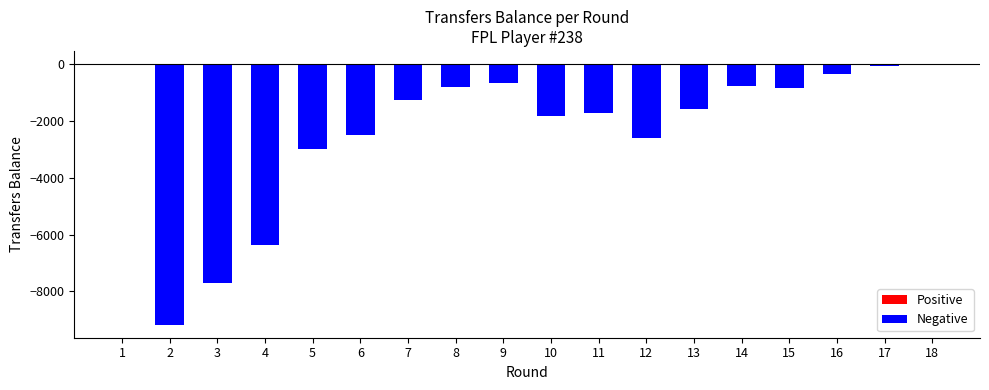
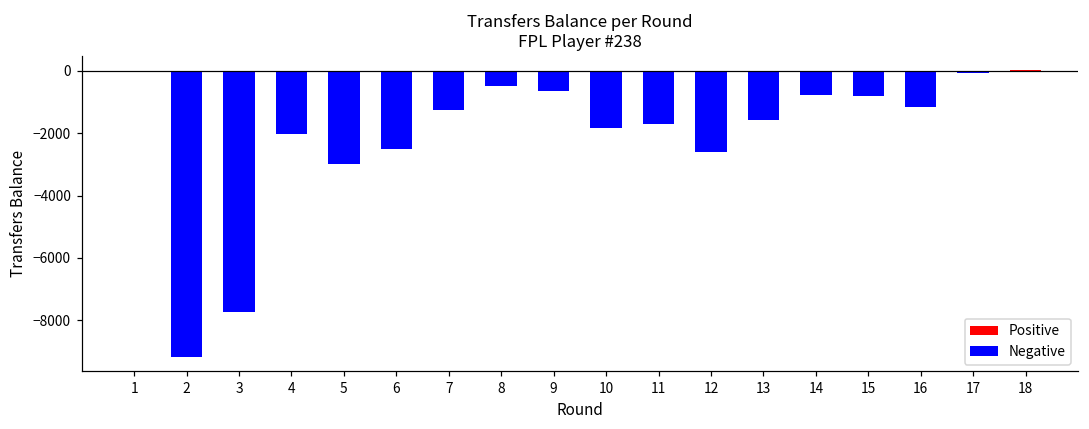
Negative, 4: -6400 -> -2000
Negative, 8: -800 -> -500
Negative, 16: -400 -> -1200
